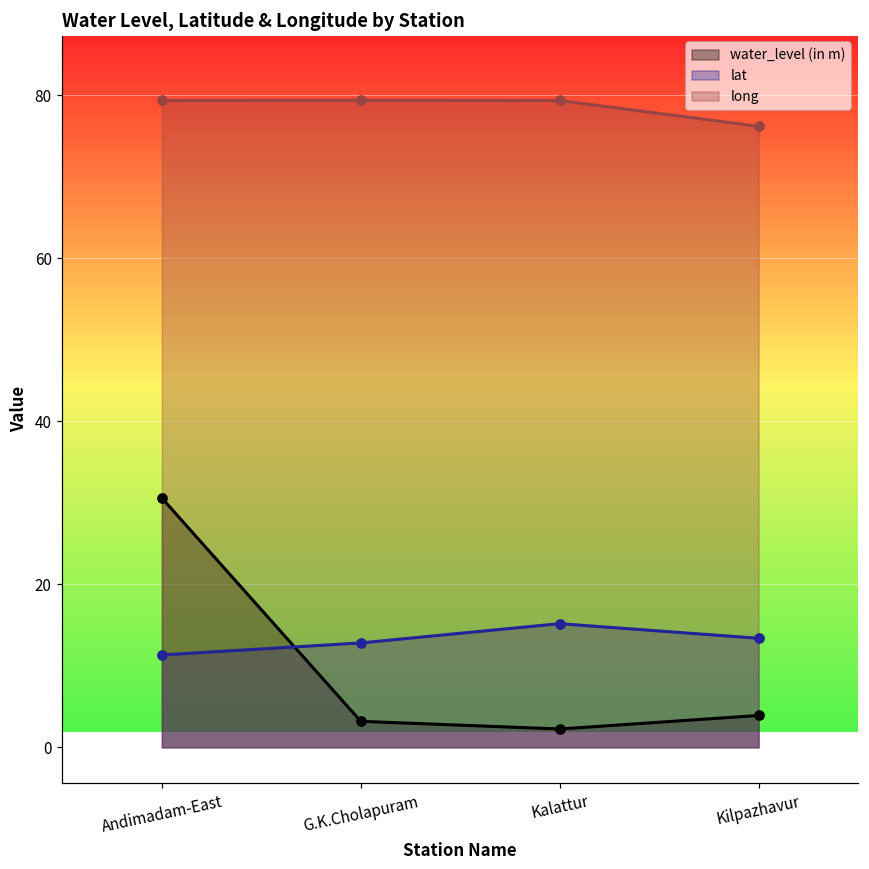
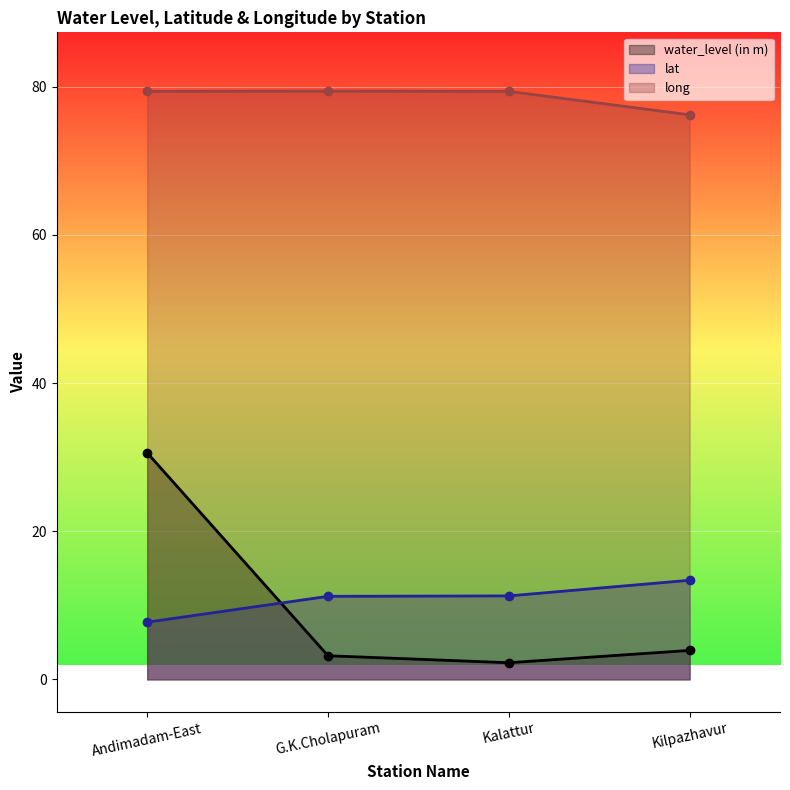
lat, Andimadam-East: 11 -> 8
lat, G.K.Cholapuram: 13 -> 11
lat, Kalattur: 15 -> 11
